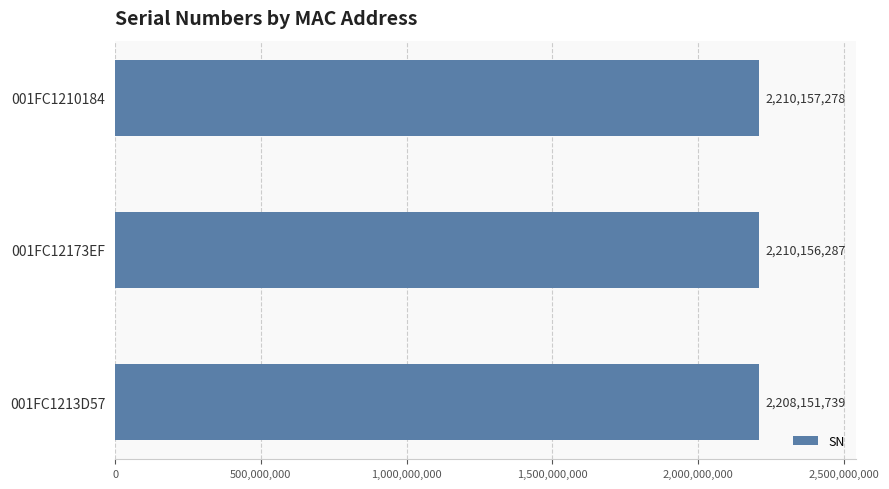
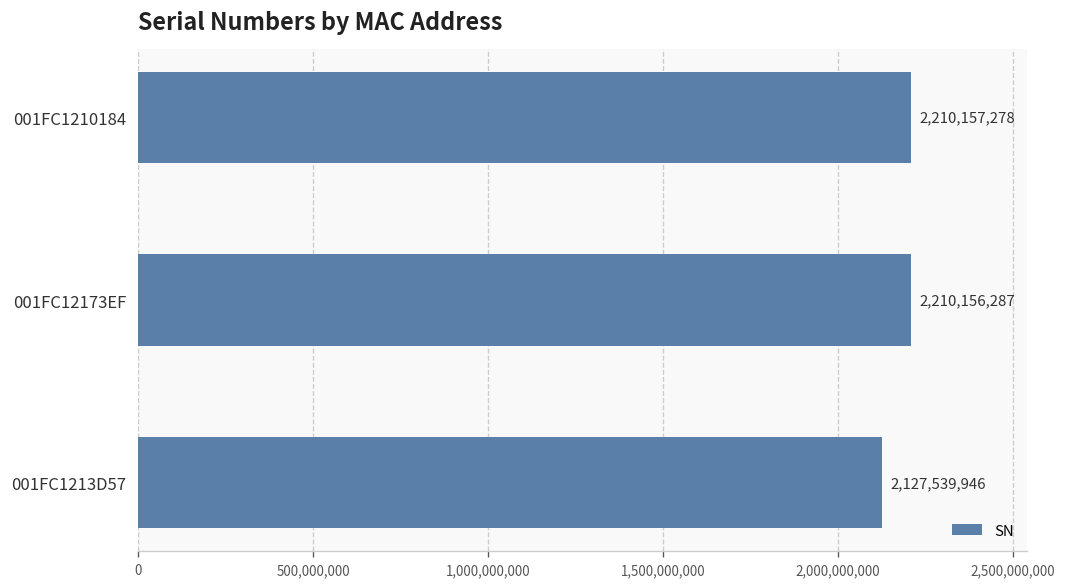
001FC1213D57: 2,208,151,739 -> 2,127,539,946
